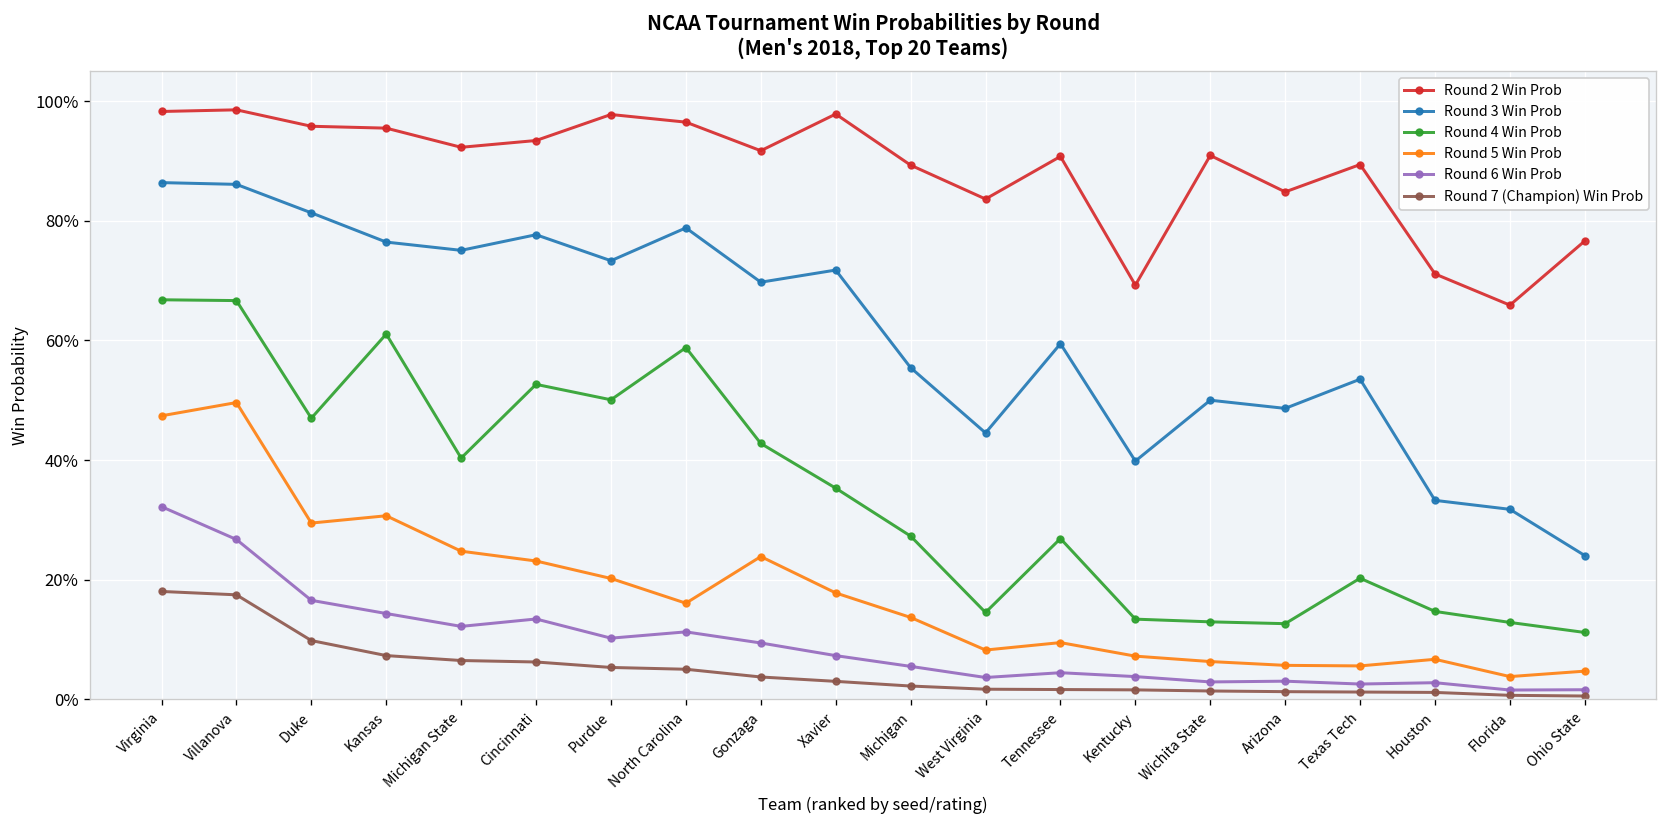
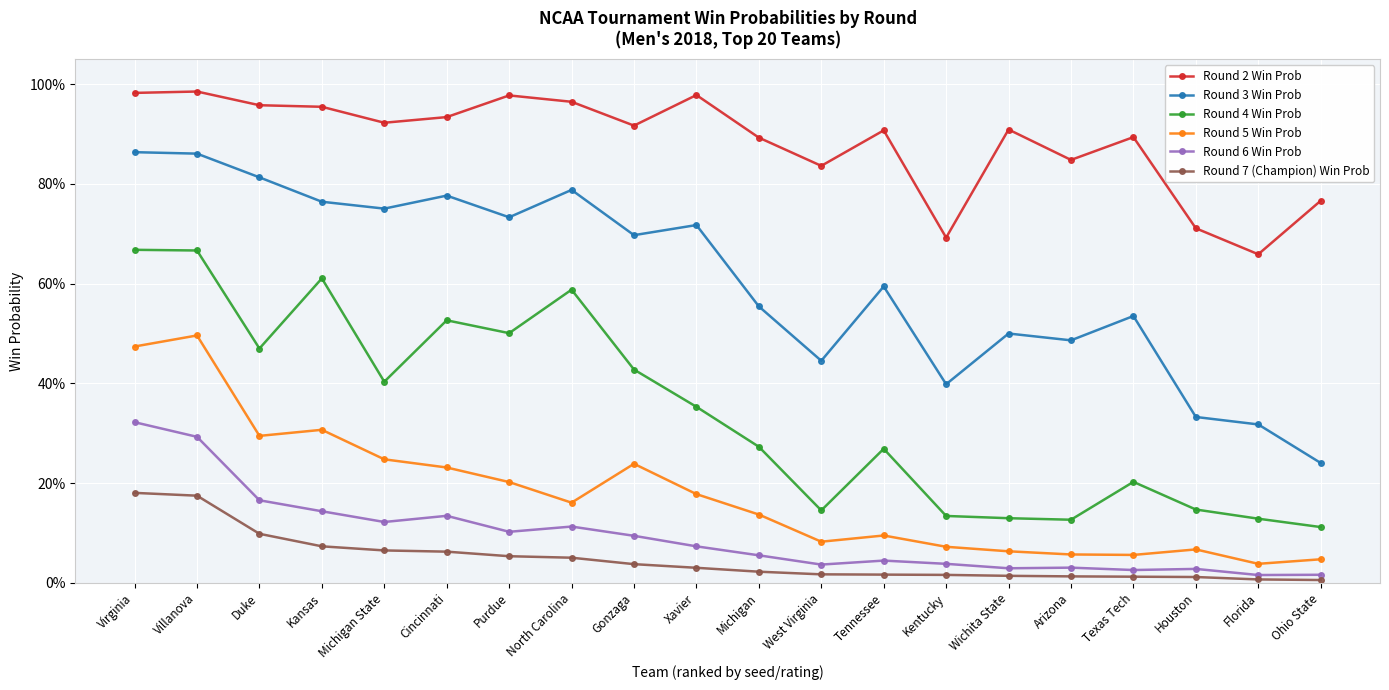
Round 6 Win Prob, Villanova: 27% -> 29%
